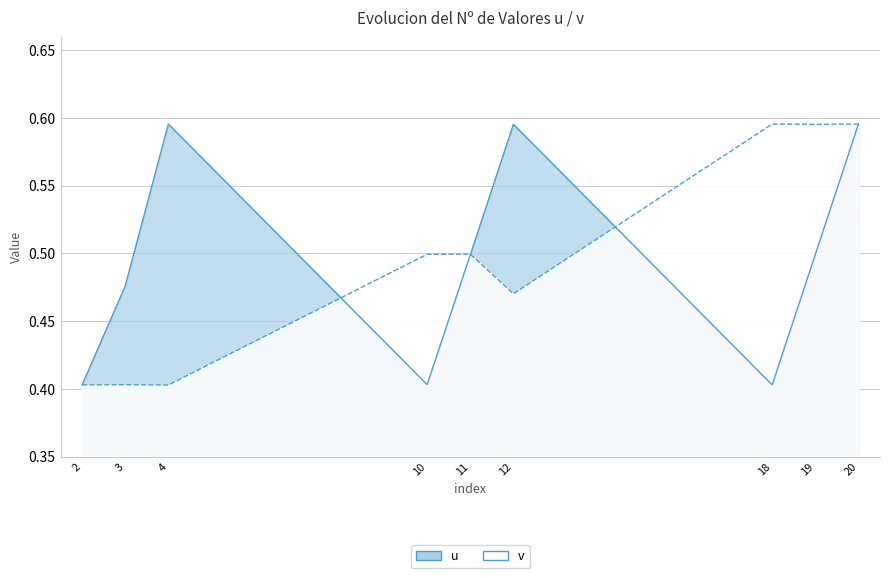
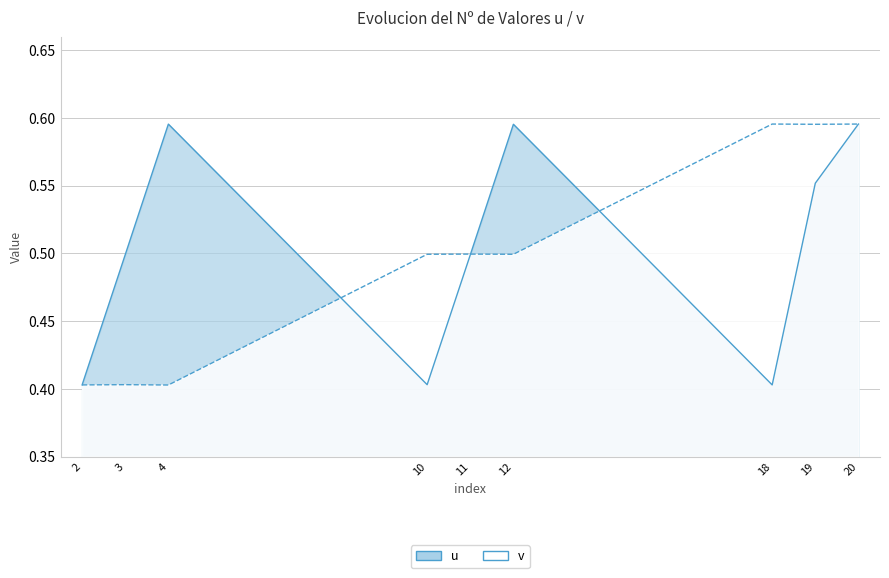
u, 3: 0.476 -> 0.499
v, 12: 0.470 -> 0.499
u, 19: 0.499 -> 0.552
